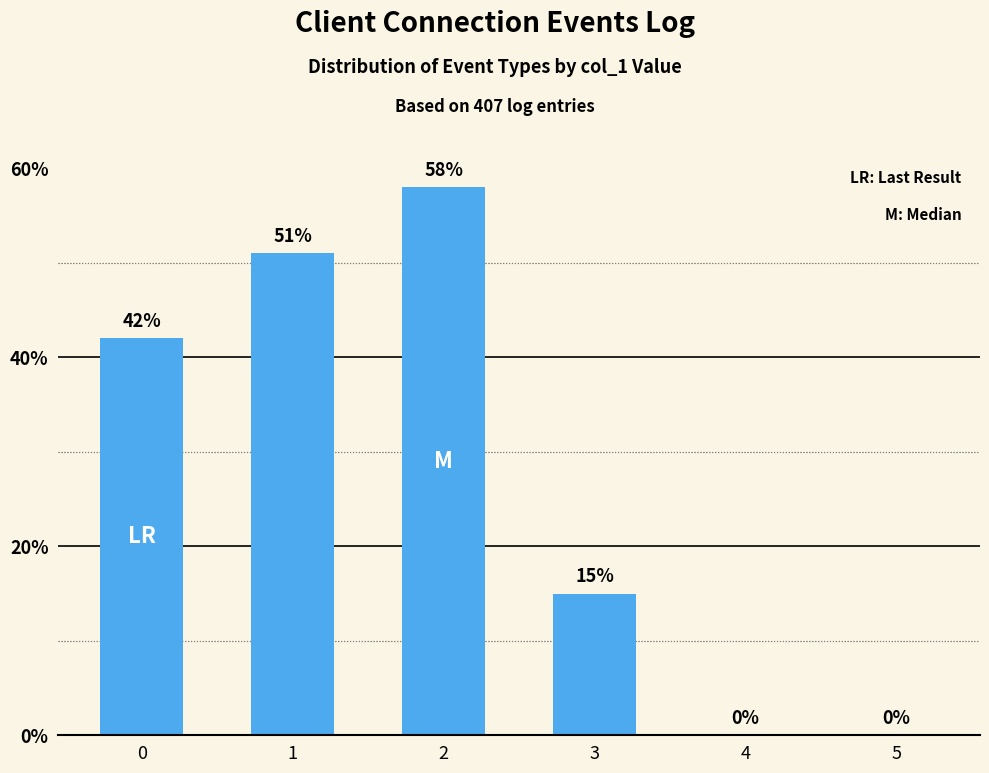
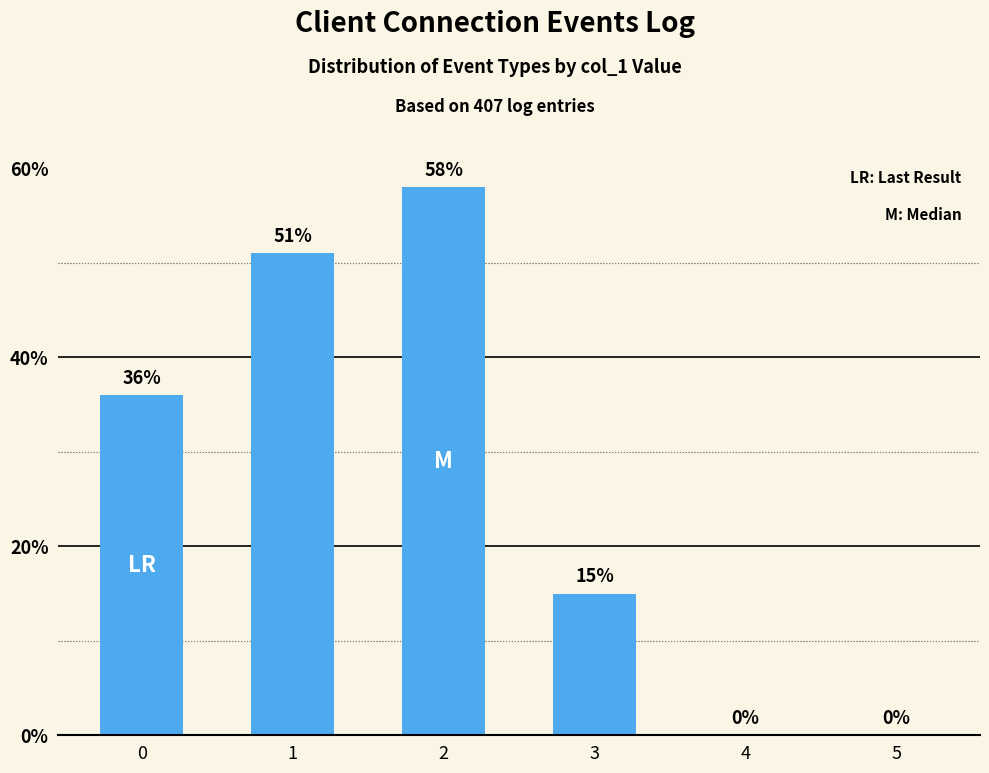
0: 42% -> 36%
